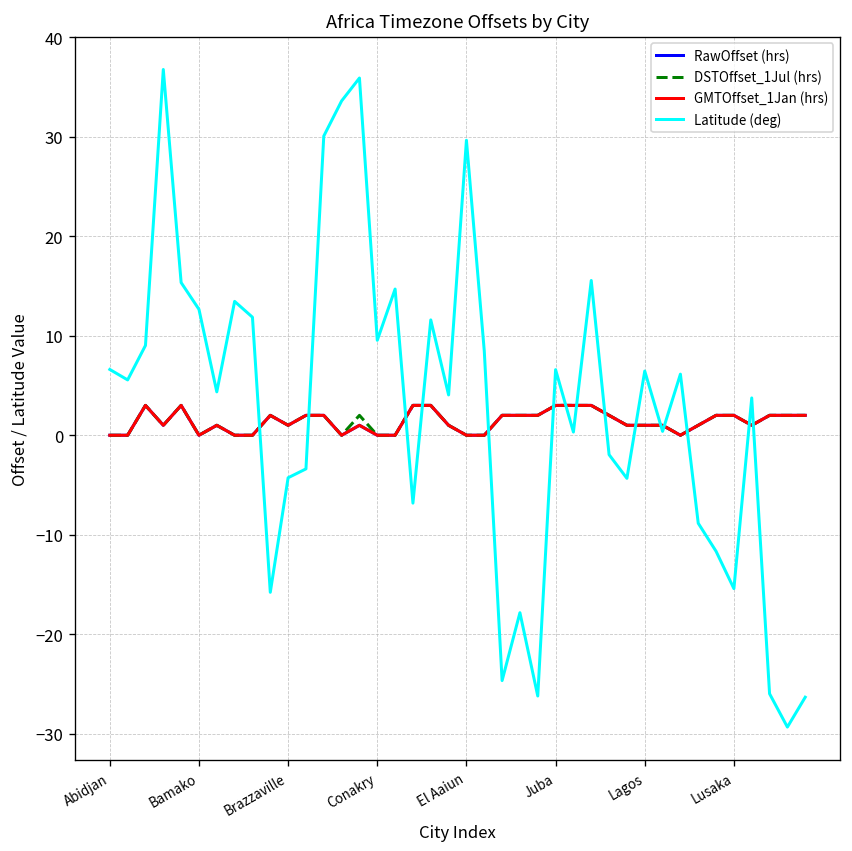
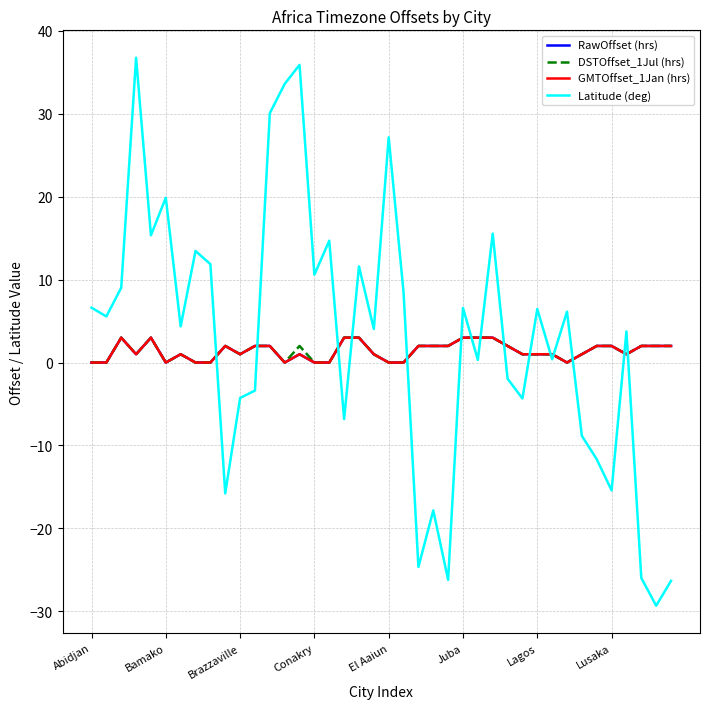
Latitude (deg), Bamako: 13 -> 20
Latitude (deg), Conakry: 10 -> 11
Latitude (deg), El Aaiun: 30 -> 27
